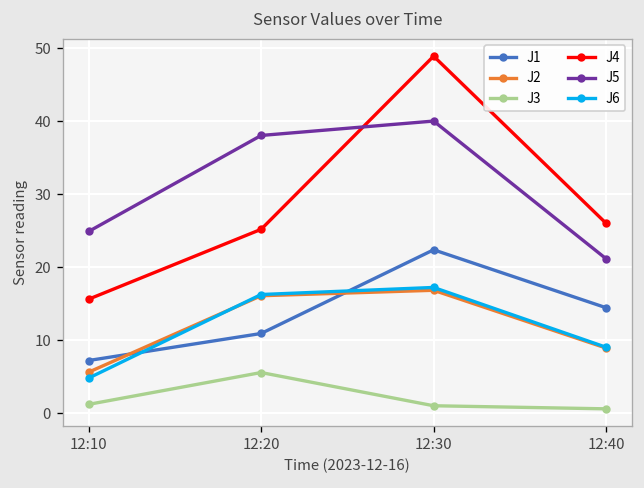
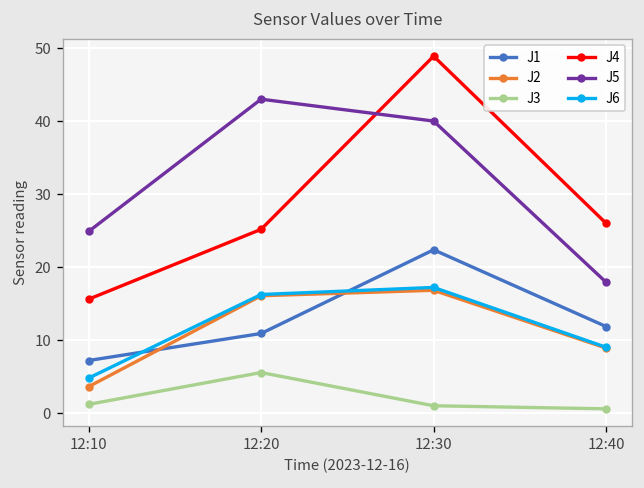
J2, 12:10: 6 -> 4
J5, 12:20: 38 -> 43
J1, 12:40: 14 -> 12
J5, 12:40: 21 -> 18
